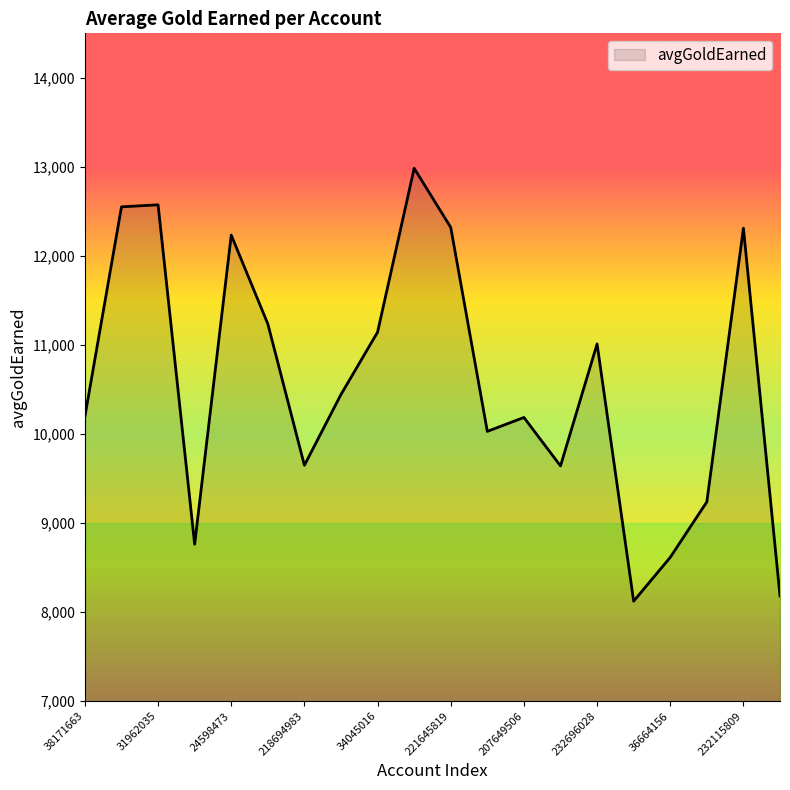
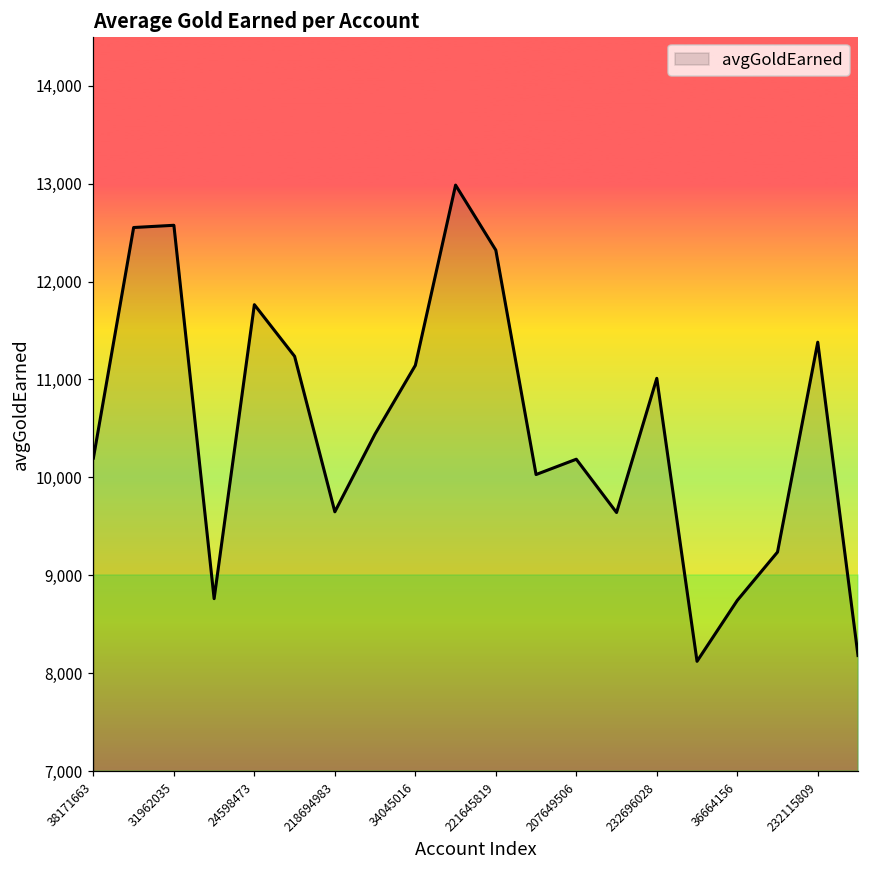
avgGoldEarned, 24598473: 12,200 -> 11,800
avgGoldEarned, 36664156: 8,600 -> 8,700
avgGoldEarned, 232115809: 12,300 -> 11,400
